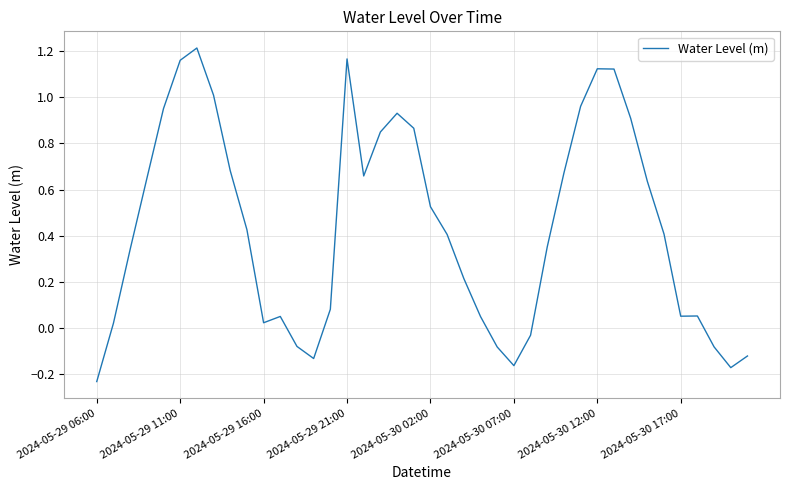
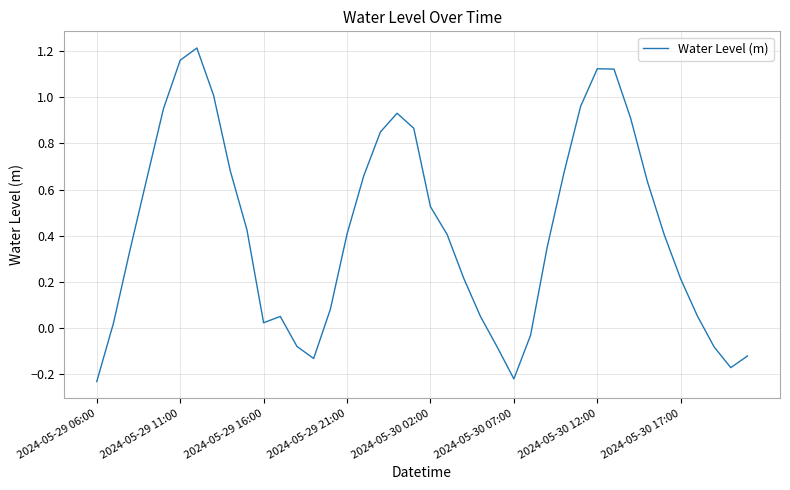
2024-05-29 21:00: 1.17 -> 0.41
2024-05-30 07:00: -0.17 -> -0.22
2024-05-30 17:00: 0.05 -> 0.21
